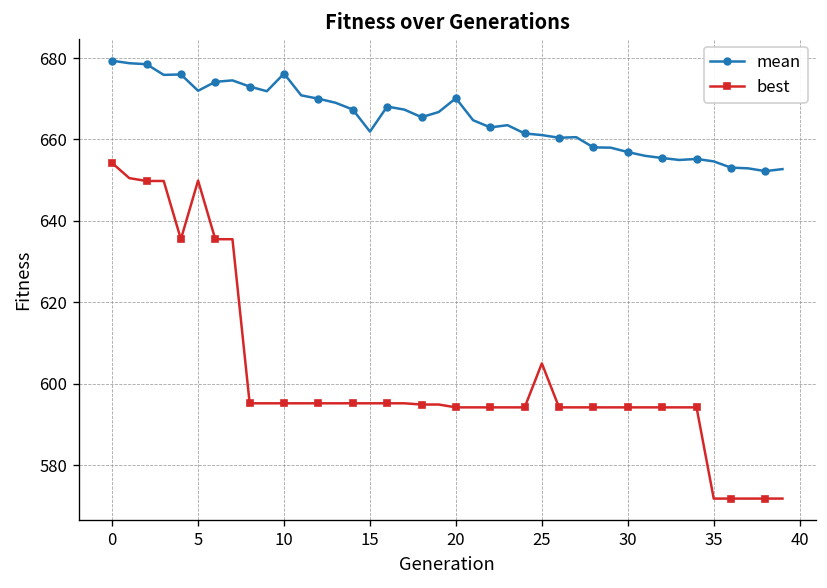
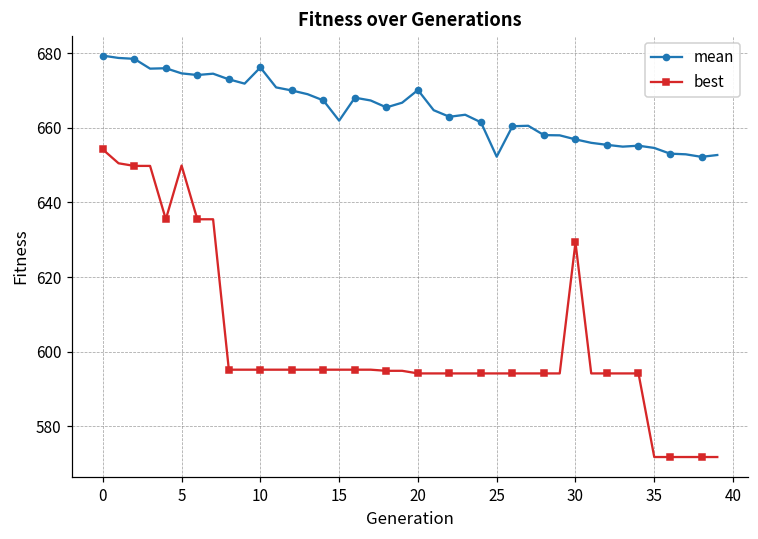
mean, 5: 672 -> 675
mean, 25: 661 -> 652
best, 25: 605 -> 594
best, 30: 594 -> 629
